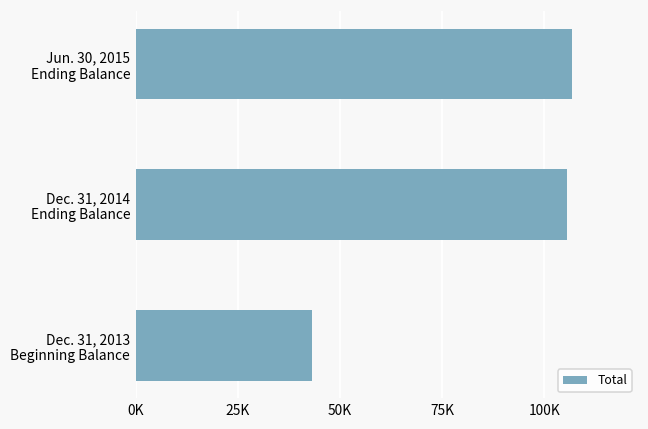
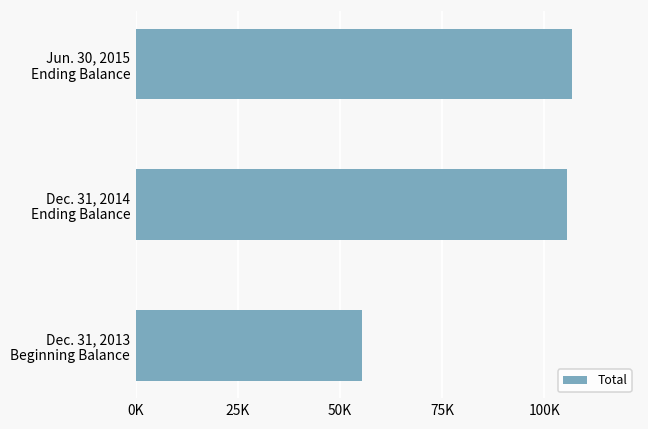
Dec. 31, 2013 Beginning Balance: 43000 -> 55000
